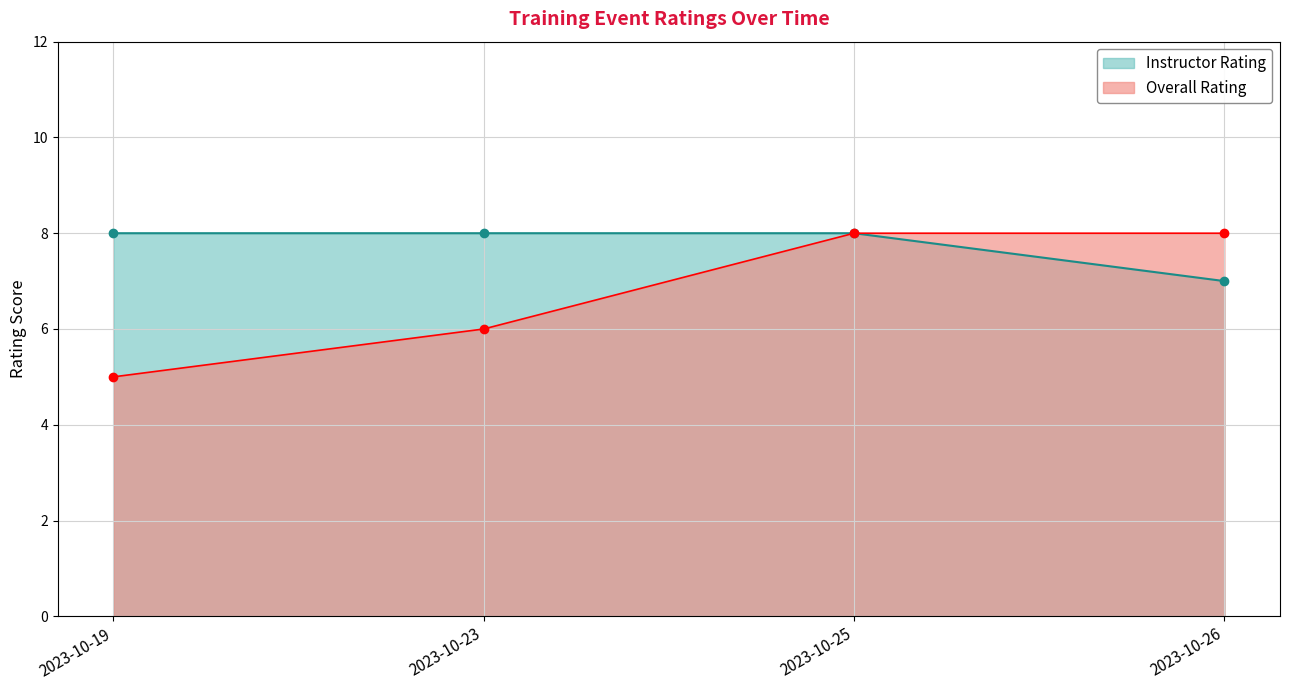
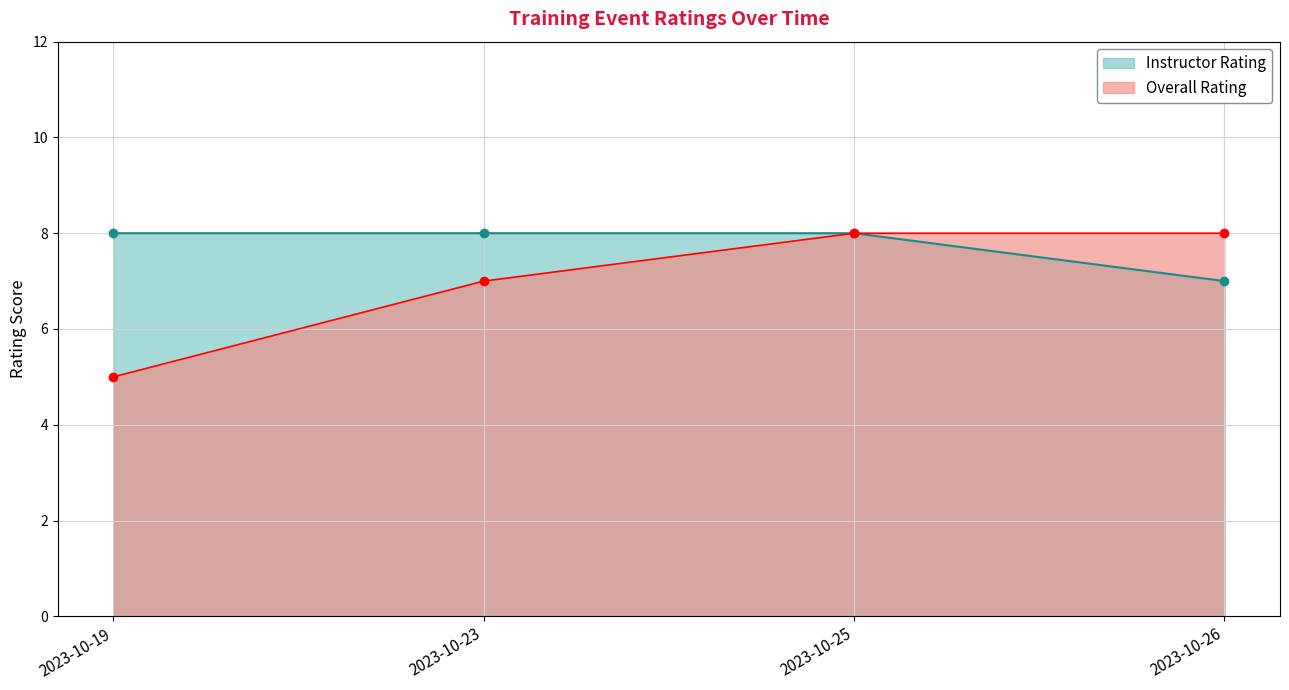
Overall Rating, 2023-10-23: 6 -> 7
